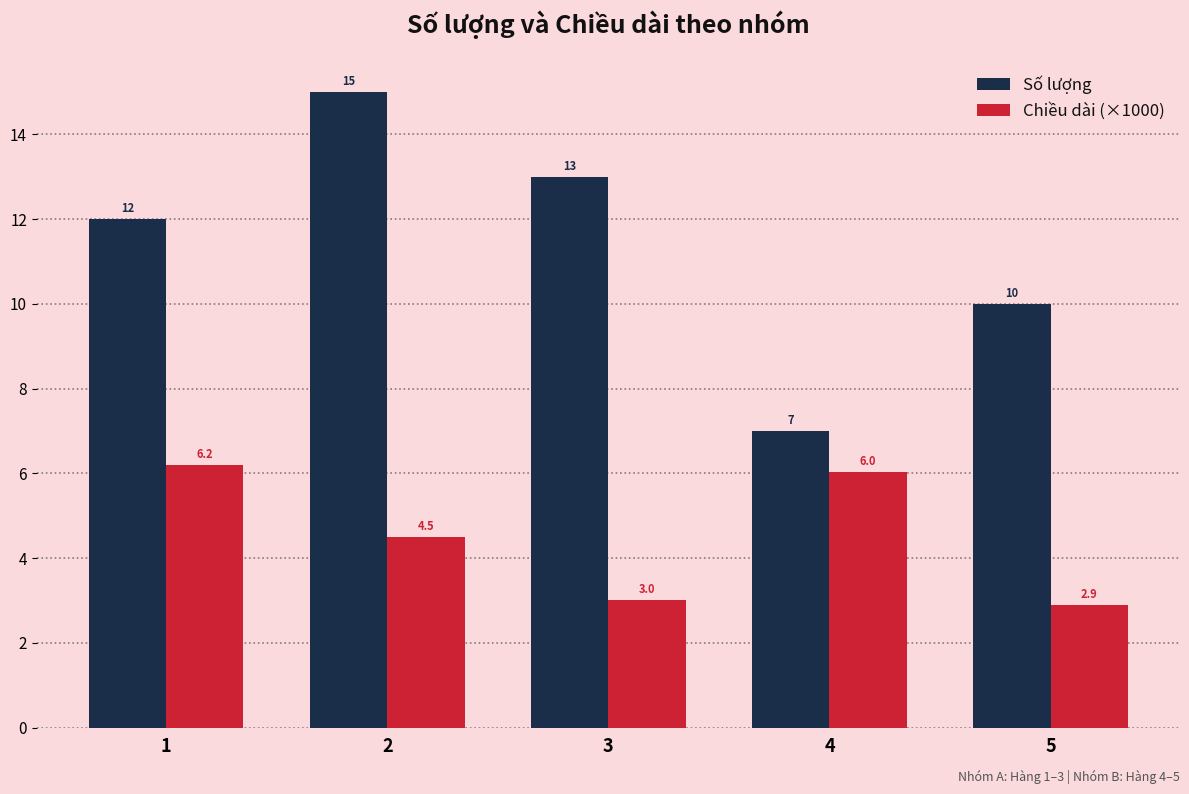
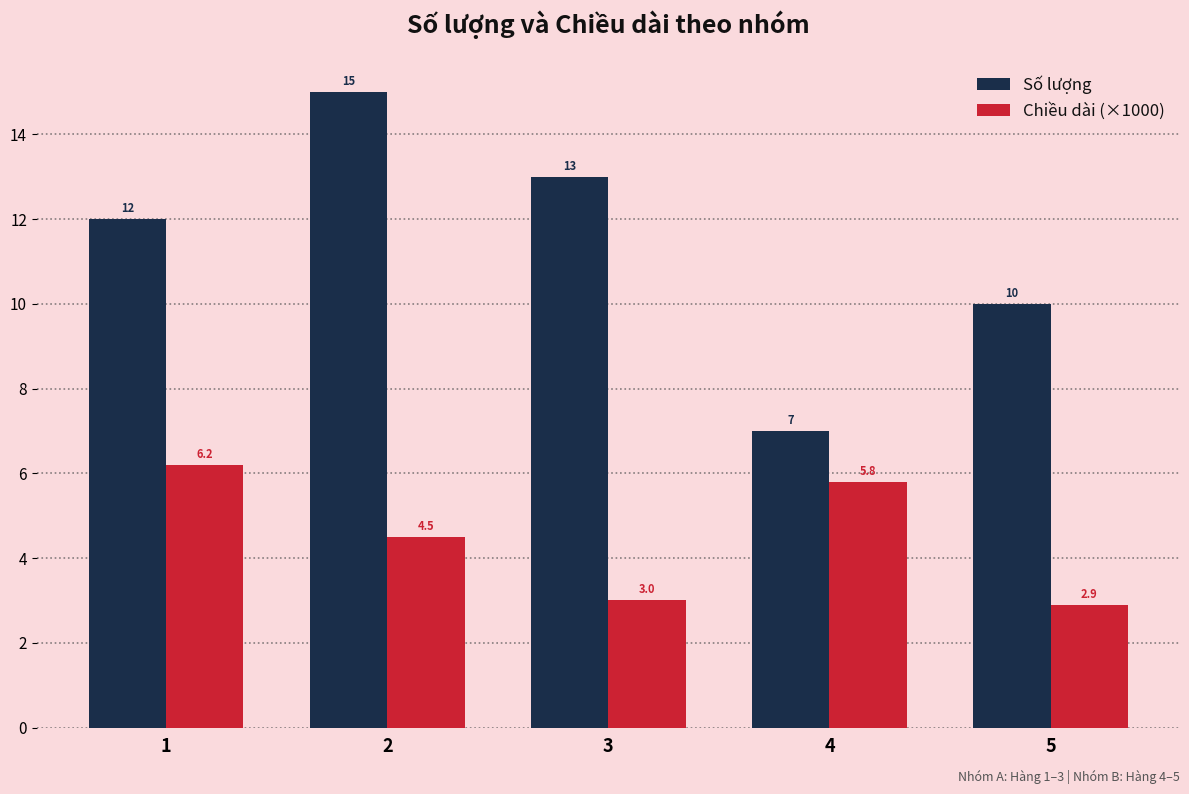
Chiều dài (×1000), 4: 6.0 -> 5.8
